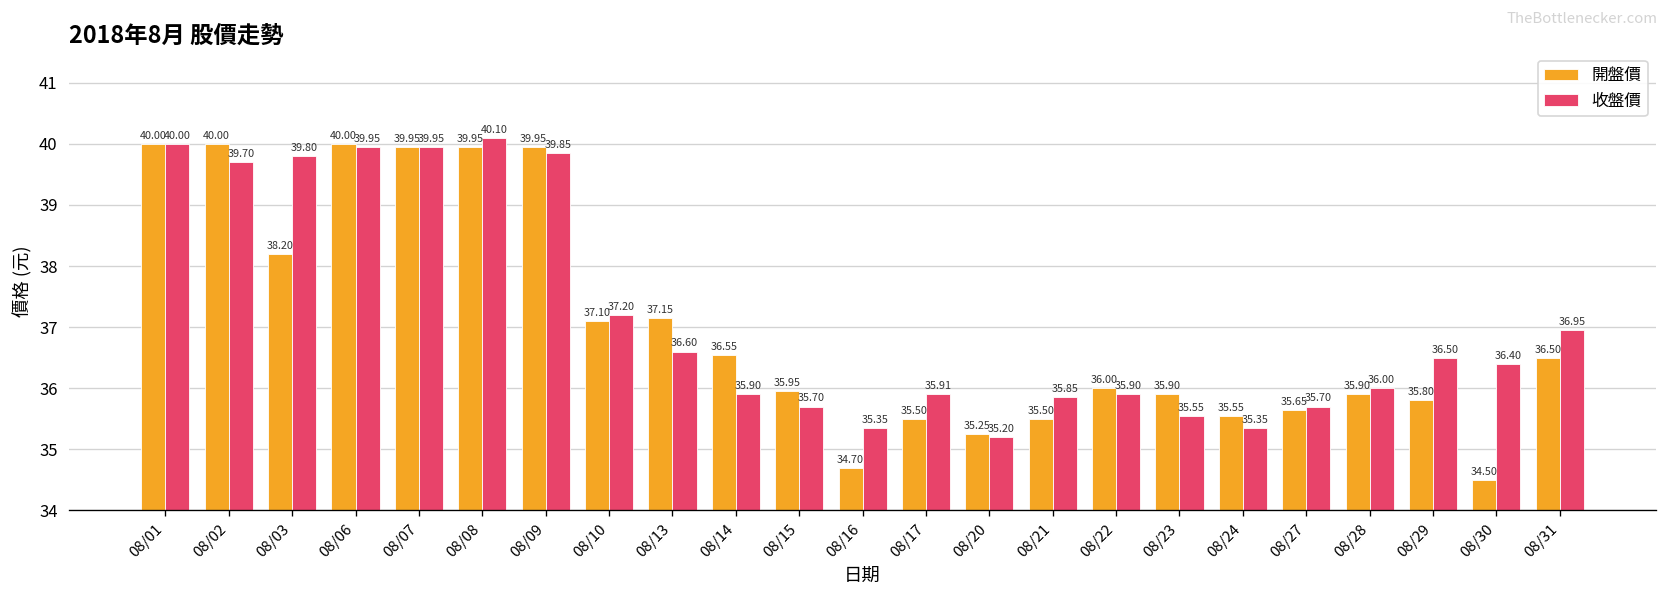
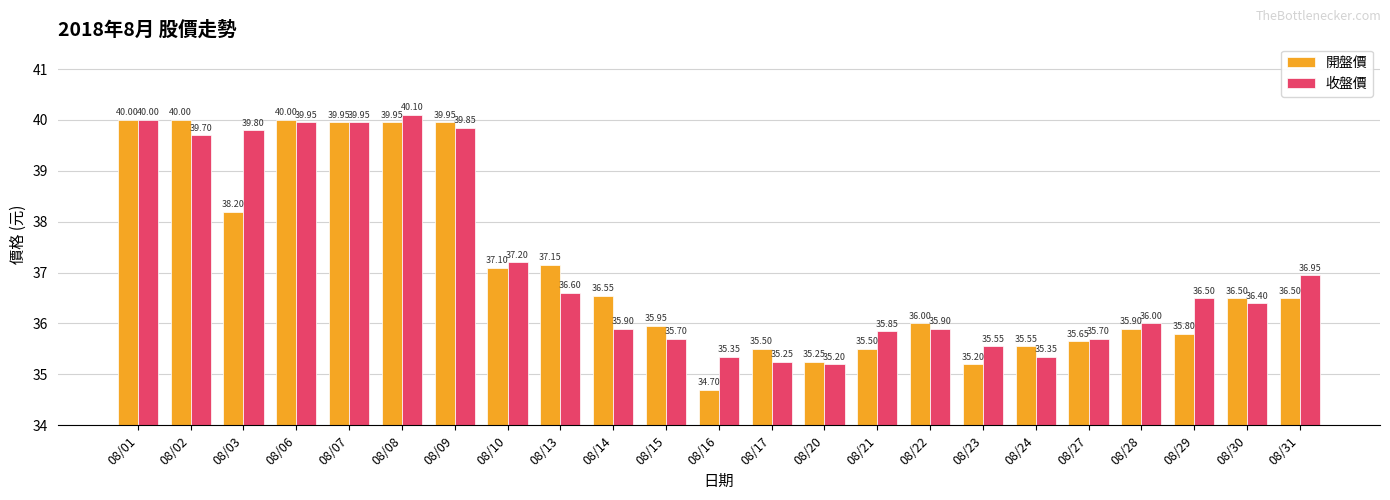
收盤價, 08/17: 35.91 -> 35.25
開盤價, 08/23: 35.90 -> 35.20
開盤價, 08/30: 34.50 -> 36.50
